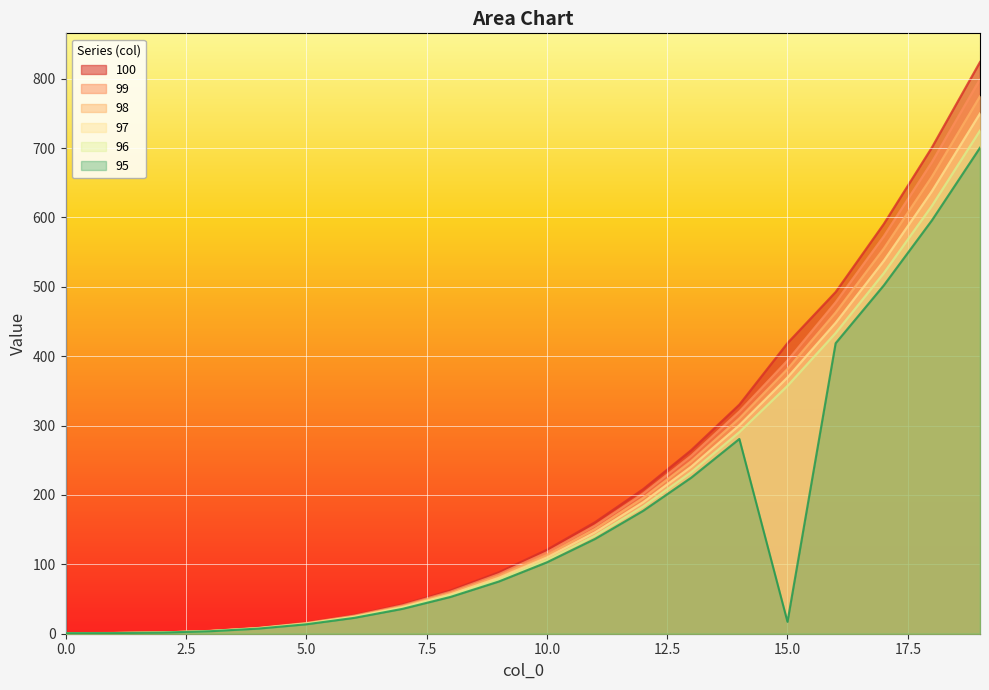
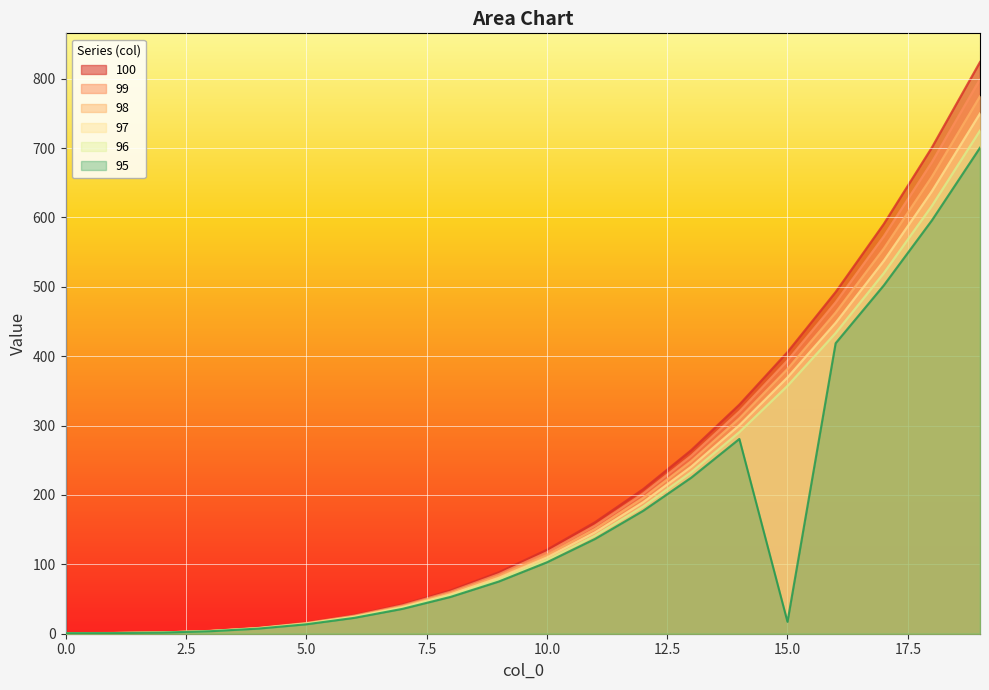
100, 15.0: 420 -> 410
